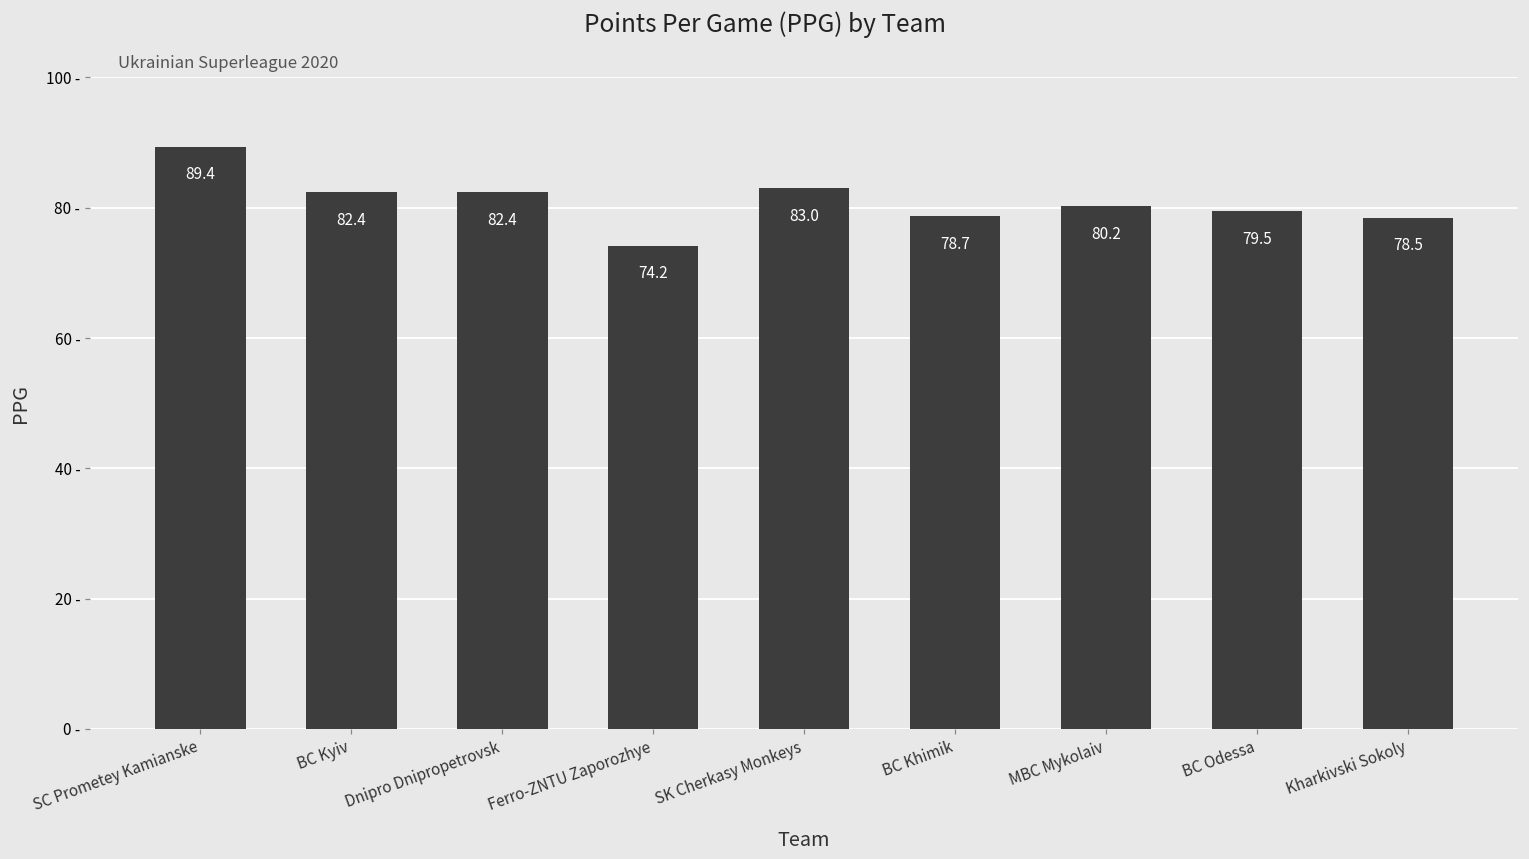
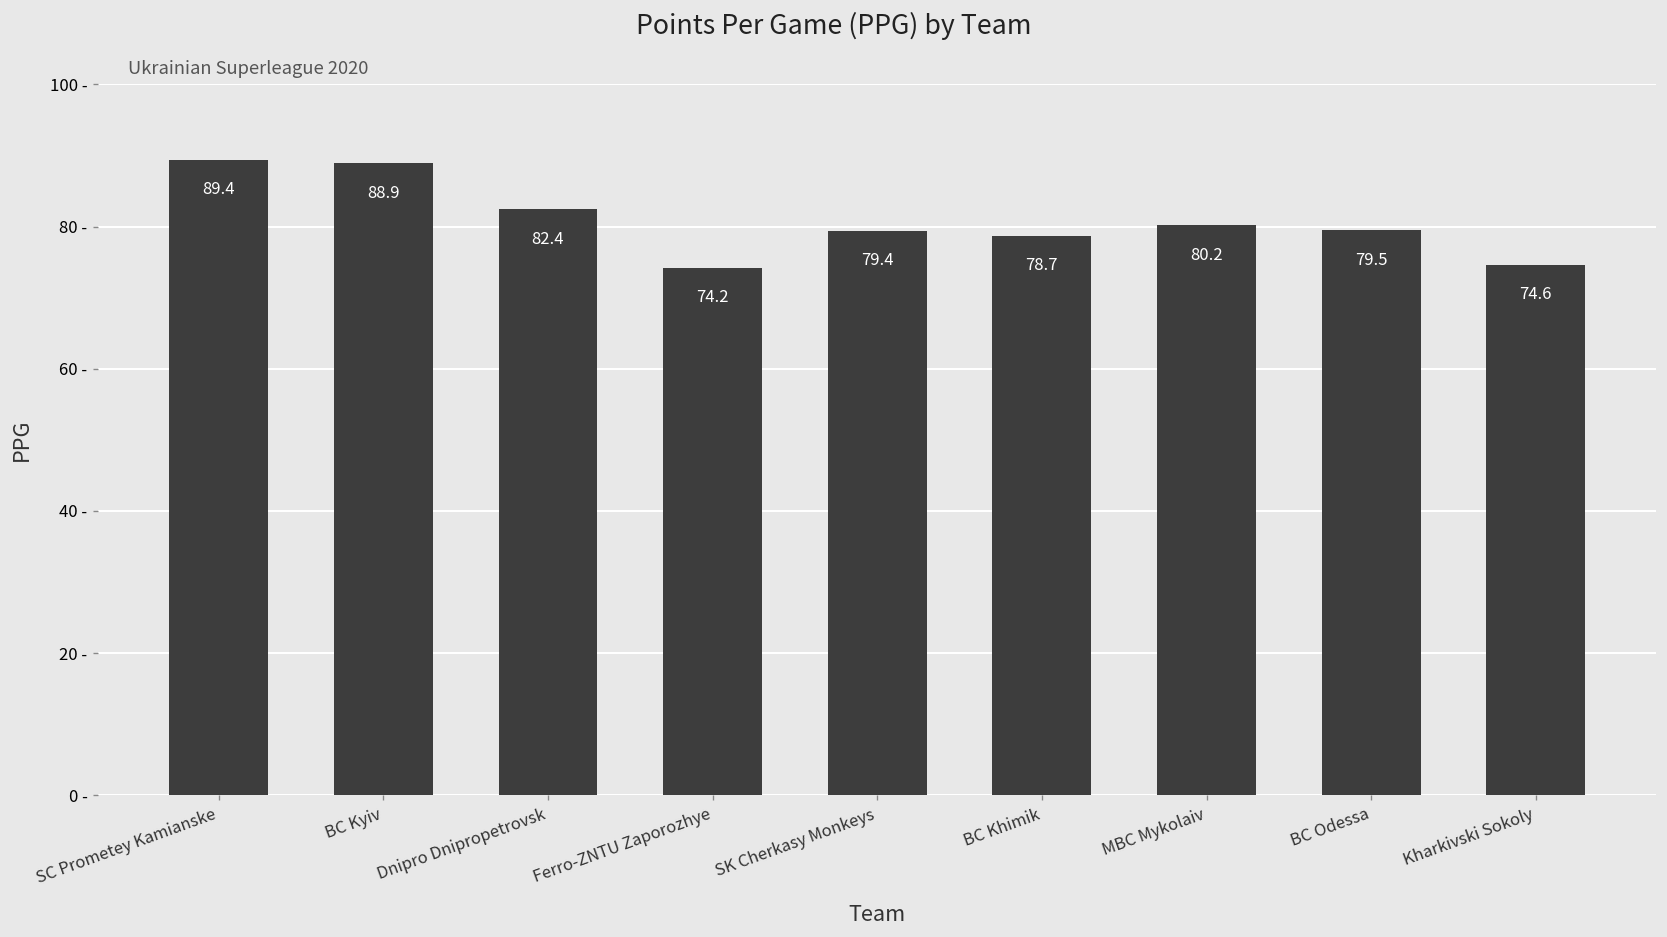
BC Kyiv: 82.4 -> 88.9
SK Cherkasy Monkeys: 83.0 -> 79.4
Kharkivski Sokoly: 78.5 -> 74.6
